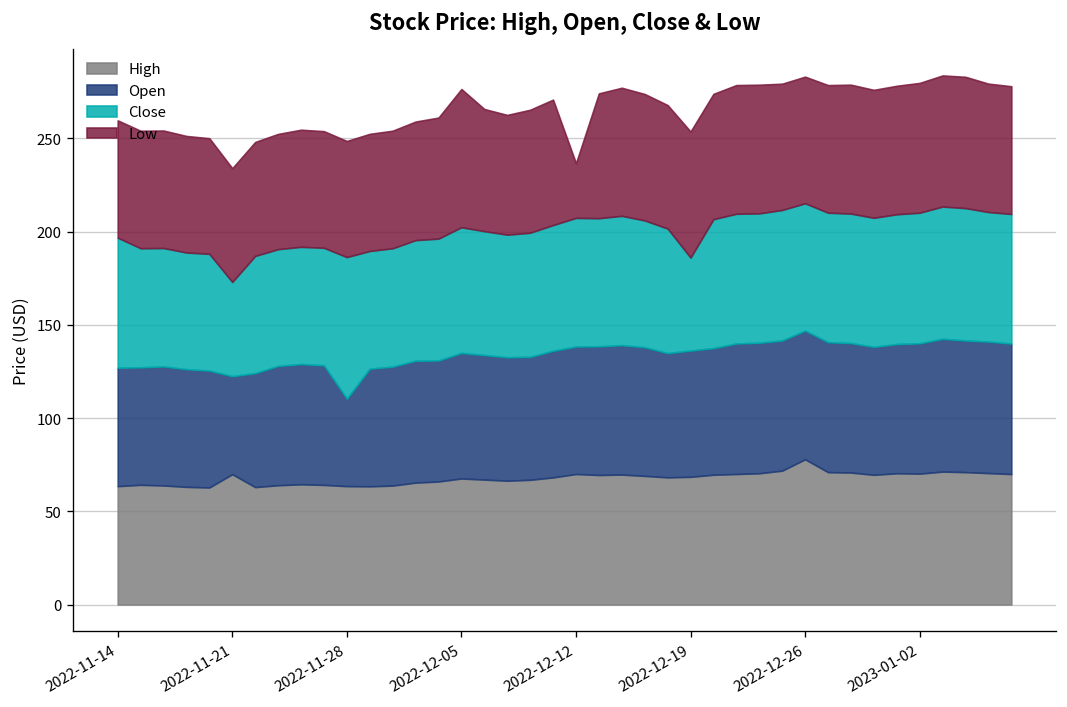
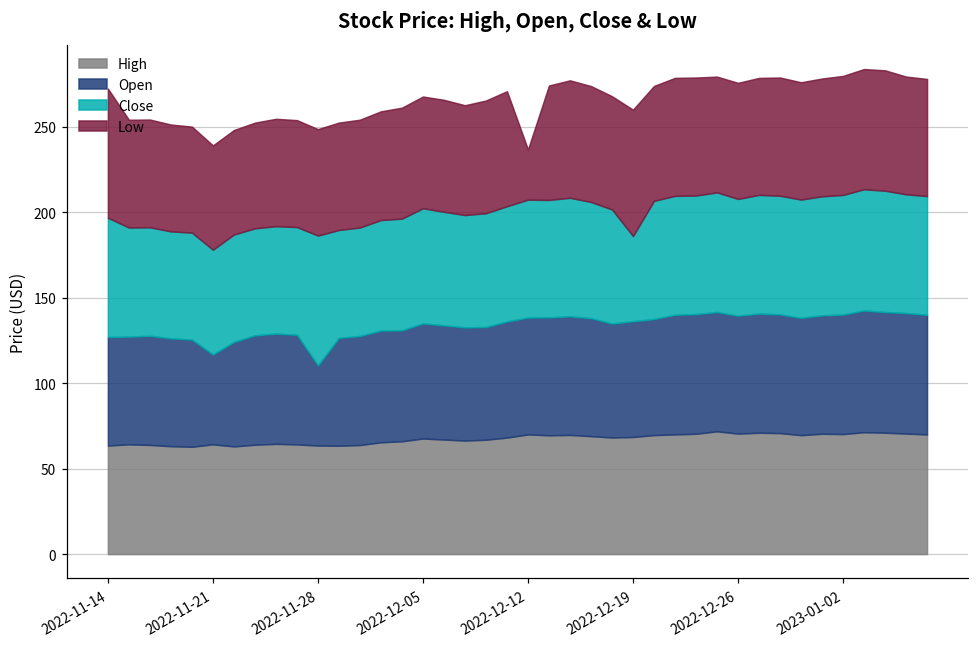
Low, 2022-11-14: 63 -> 76
High, 2022-11-21: 70 -> 64
Close, 2022-11-21: 51 -> 61
Low, 2022-12-05: 74 -> 65
Low, 2022-12-19: 68 -> 74
High, 2022-12-26: 78 -> 70
